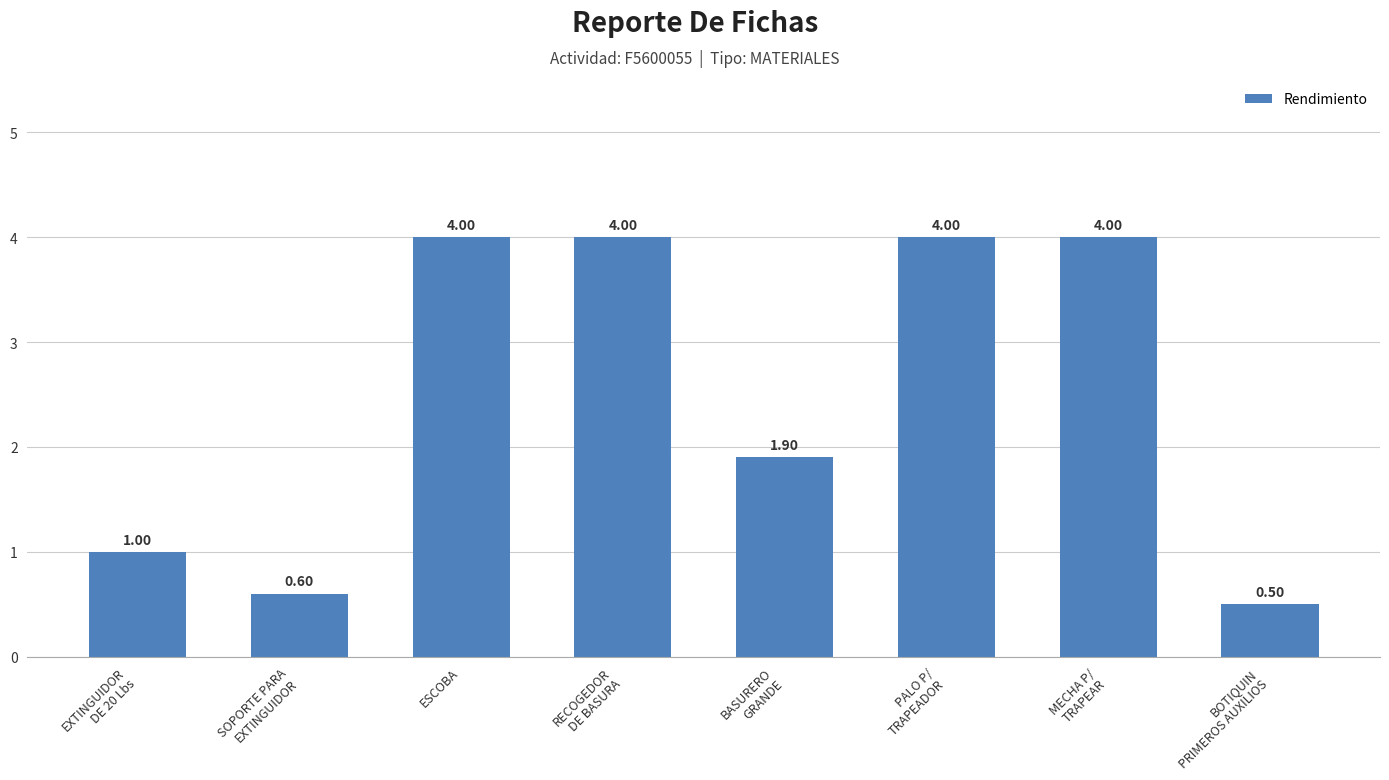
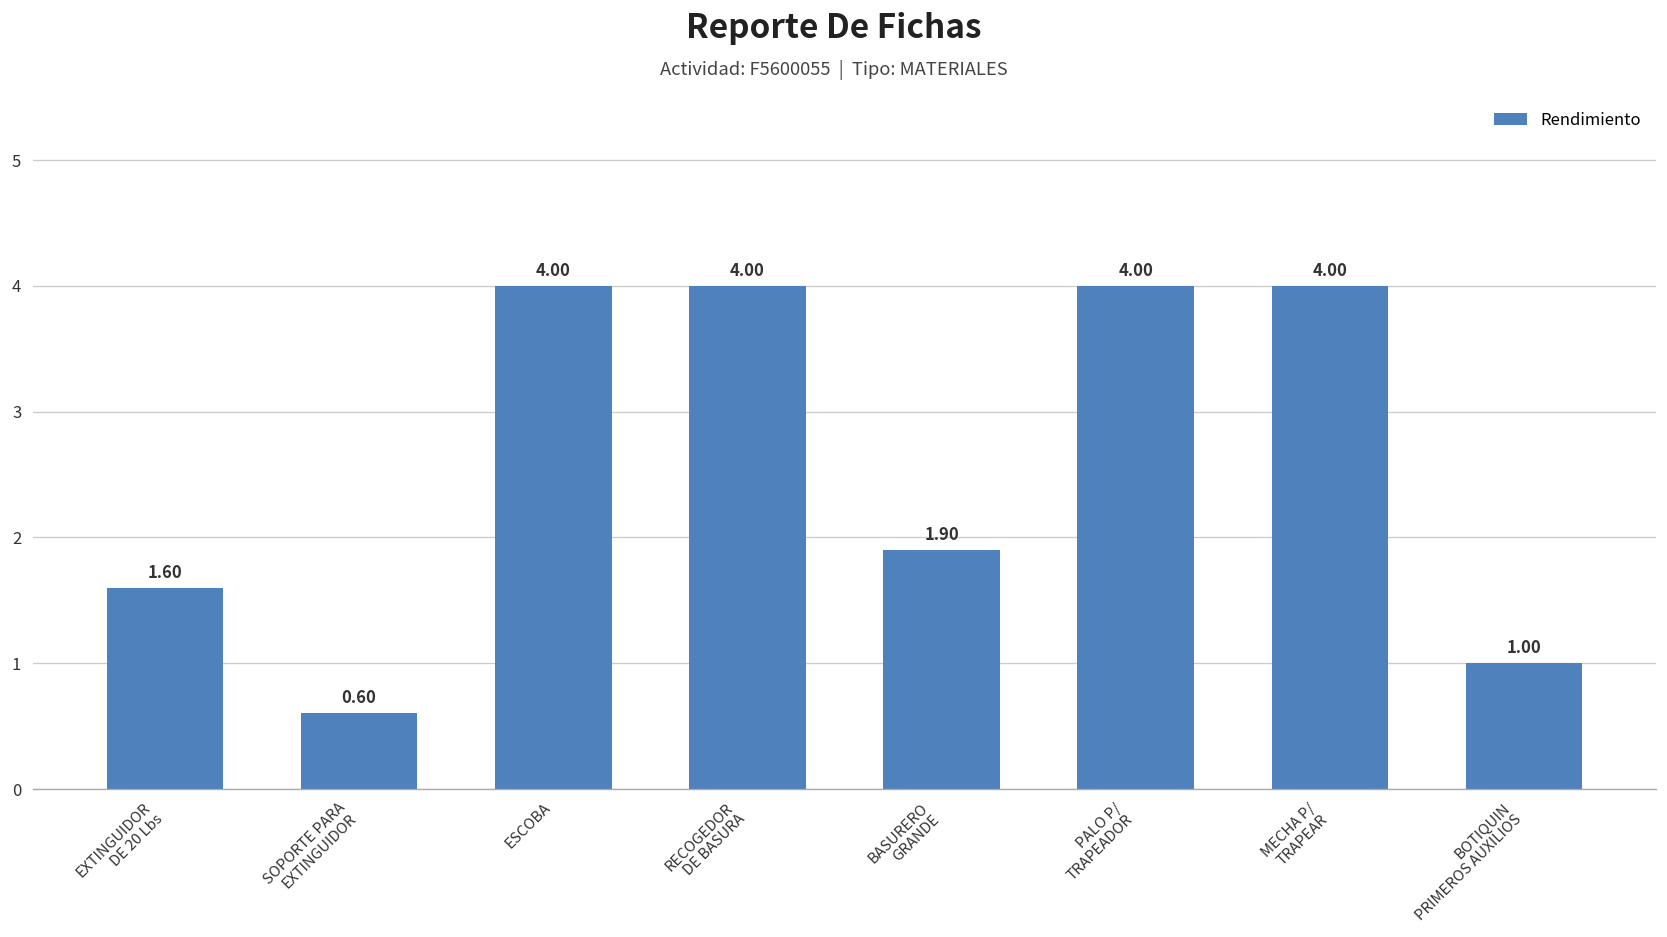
EXTINGUIDOR DE 20 Lbs: 1.00 -> 1.60
BOTIQUIN PRIMEROS AUXILIOS: 0.50 -> 1.00
